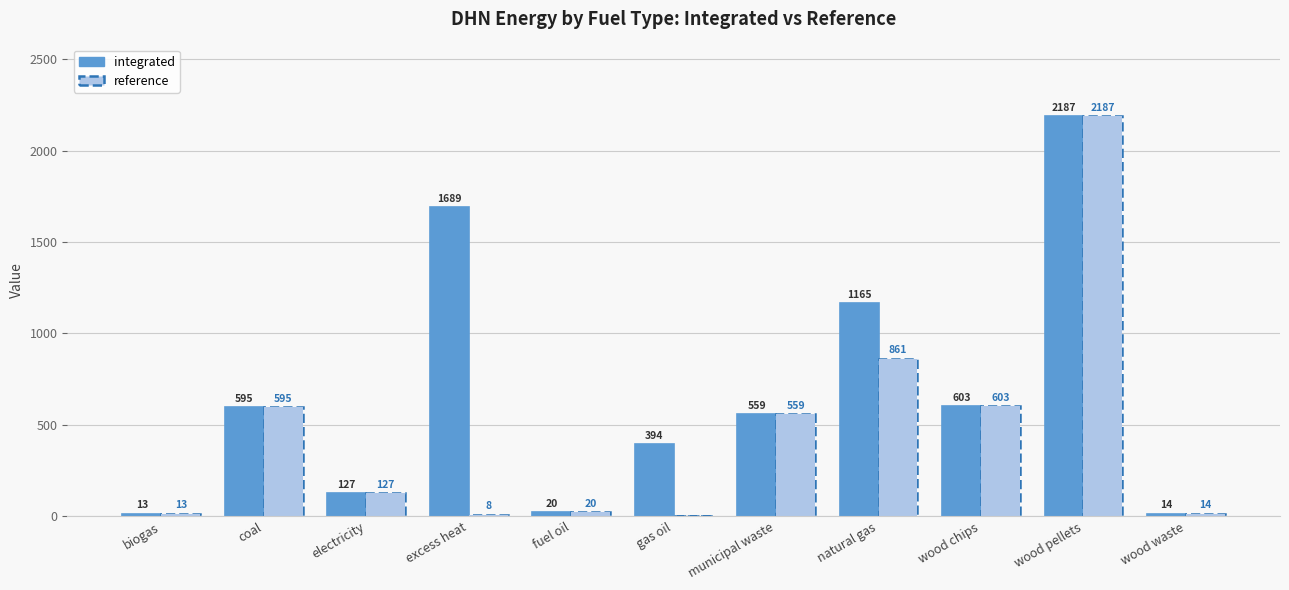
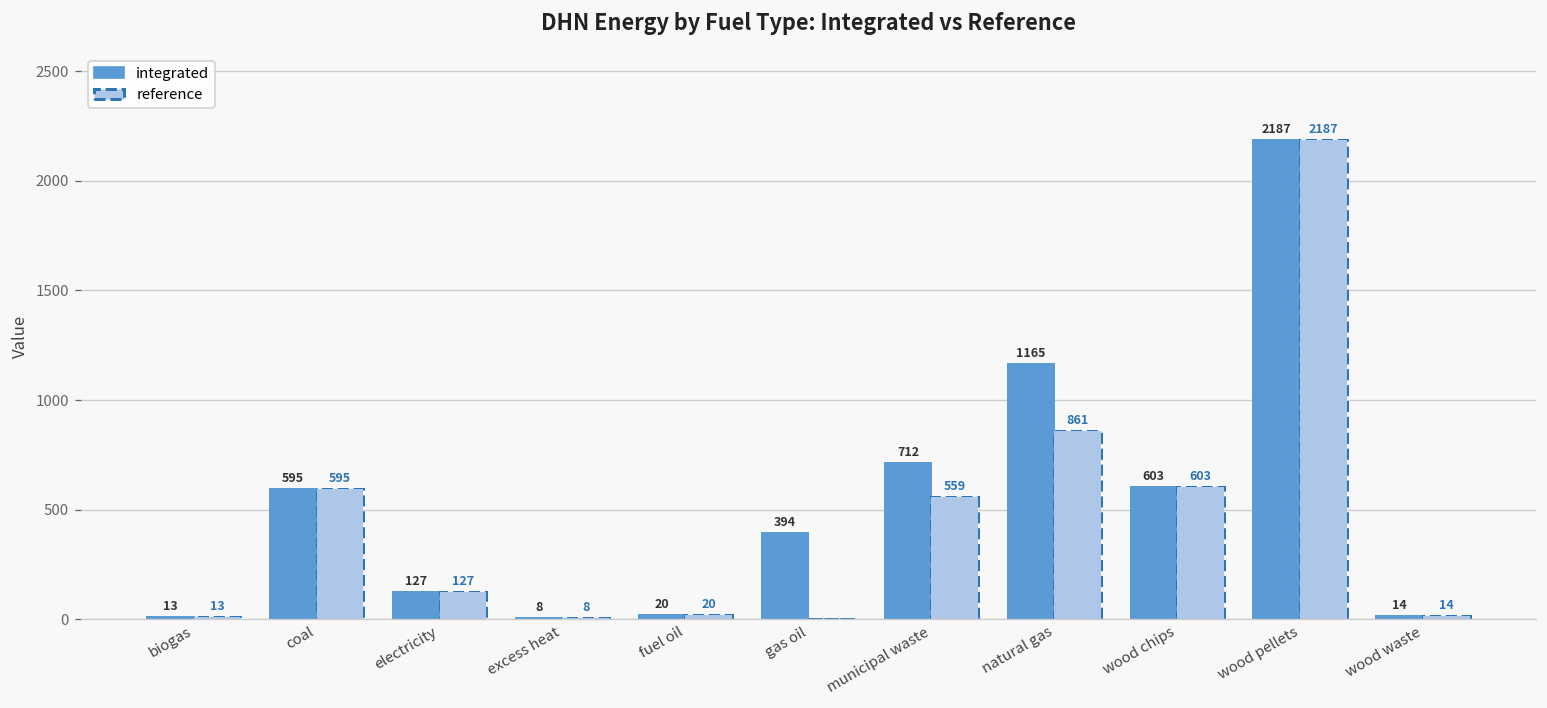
integrated, excess heat: 1689 -> 8
integrated, municipal waste: 559 -> 712
